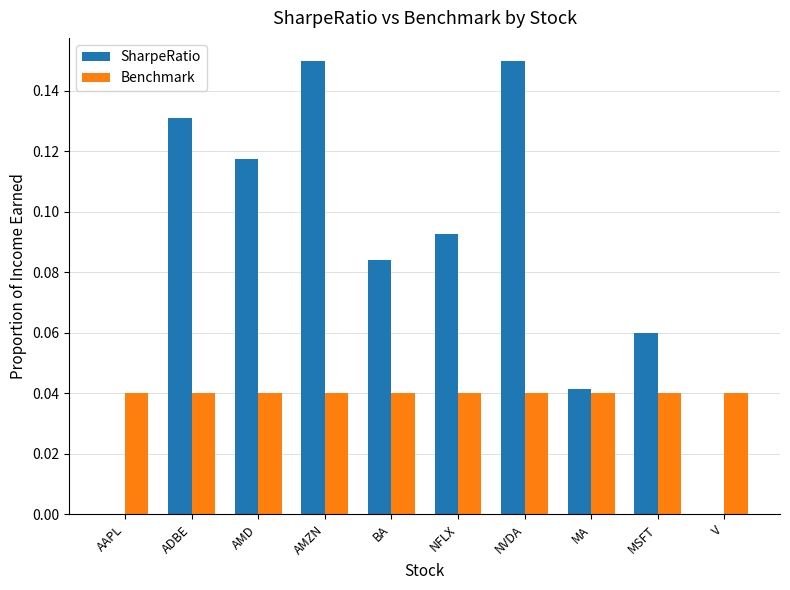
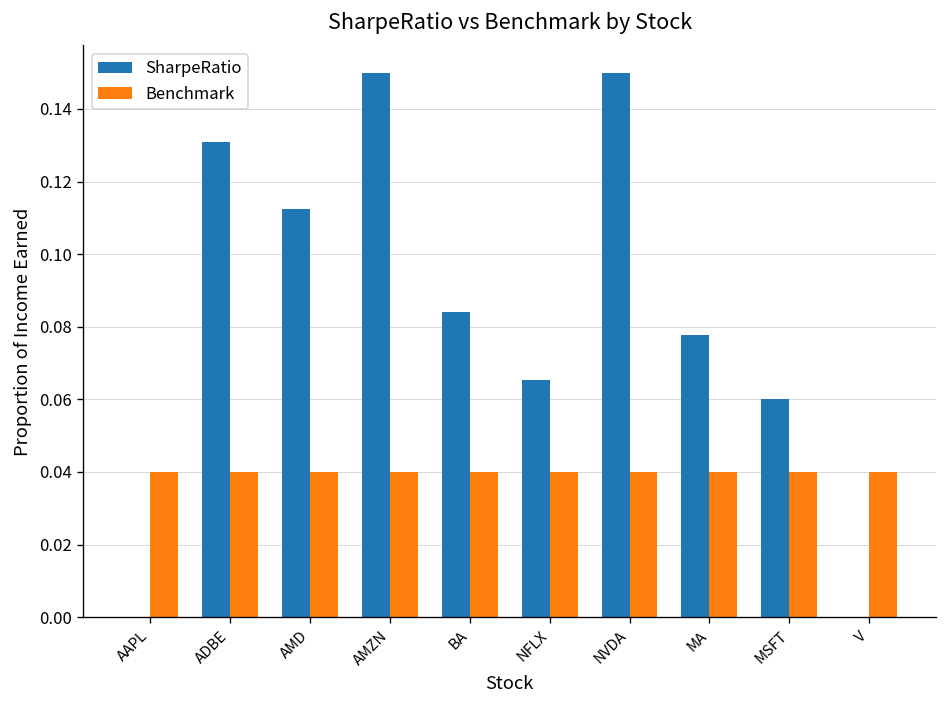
SharpeRatio, AMD: 0.118 -> 0.112
SharpeRatio, NFLX: 0.093 -> 0.065
SharpeRatio, MA: 0.042 -> 0.078
